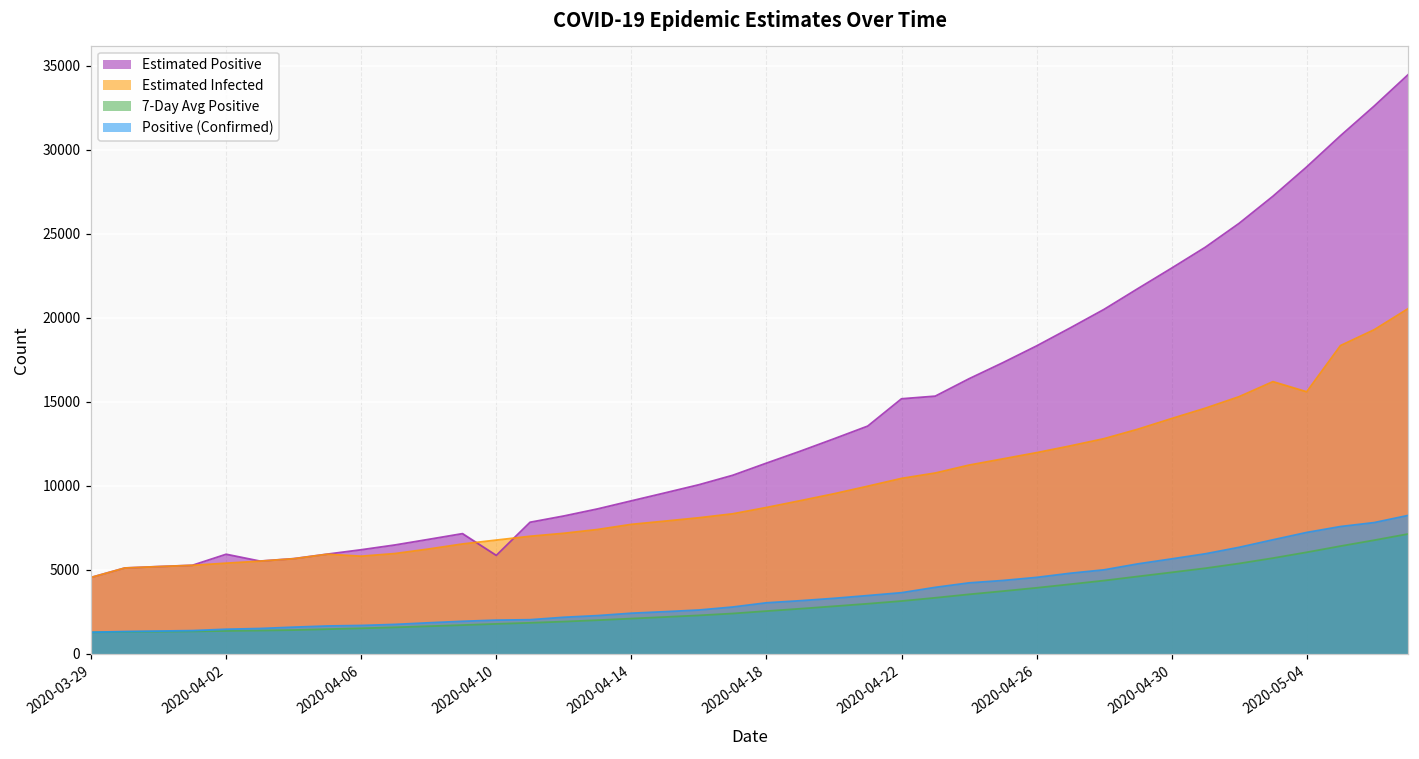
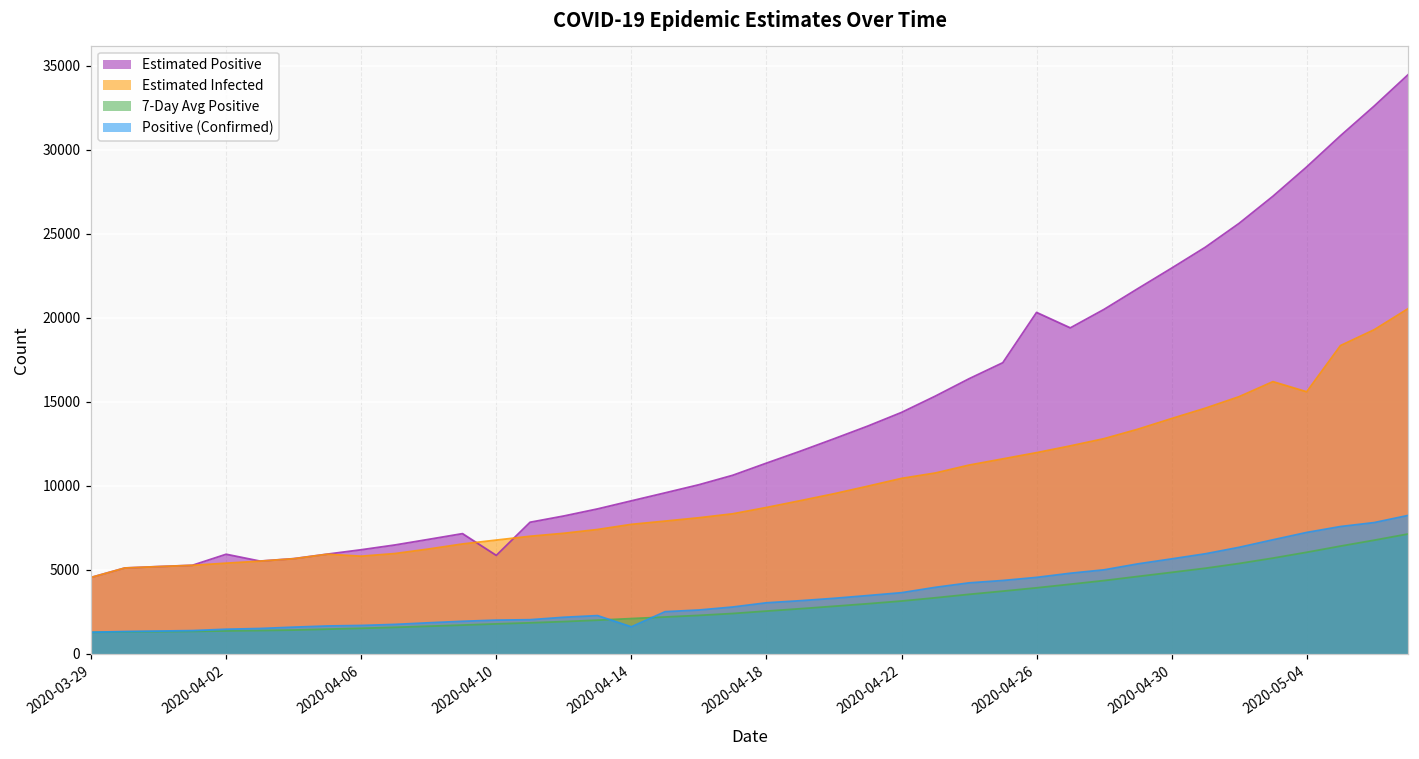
Positive (Confirmed), 2020-04-14: 2400 -> 1600
Estimated Positive, 2020-04-22: 15200 -> 14400
Estimated Positive, 2020-04-26: 18300 -> 20300
